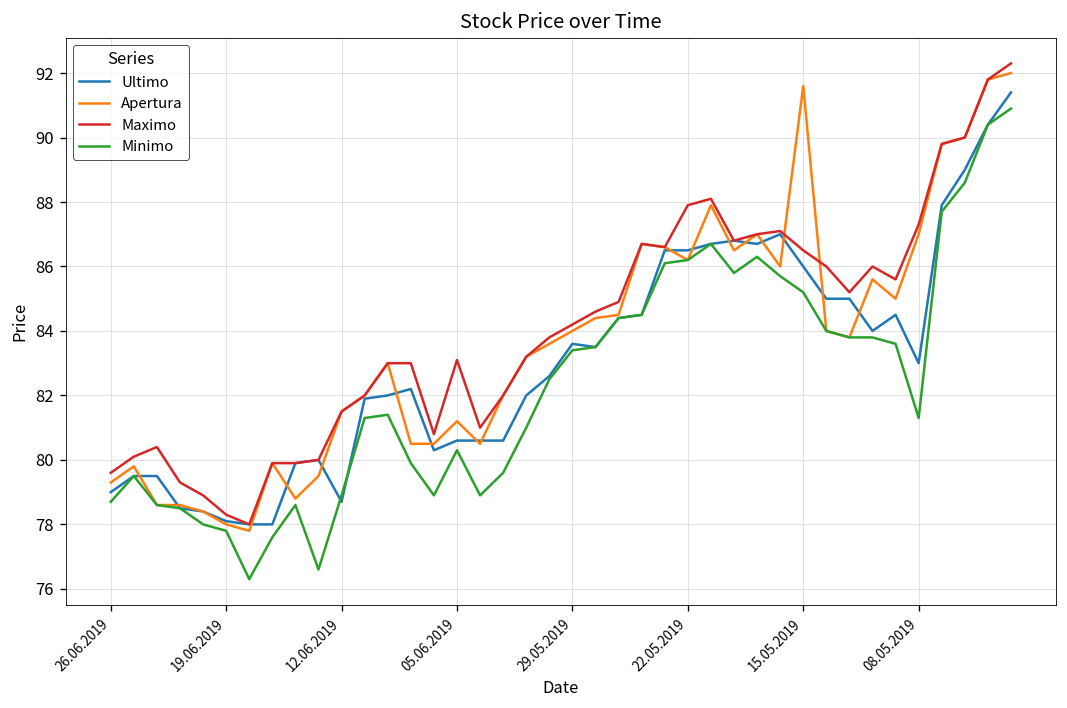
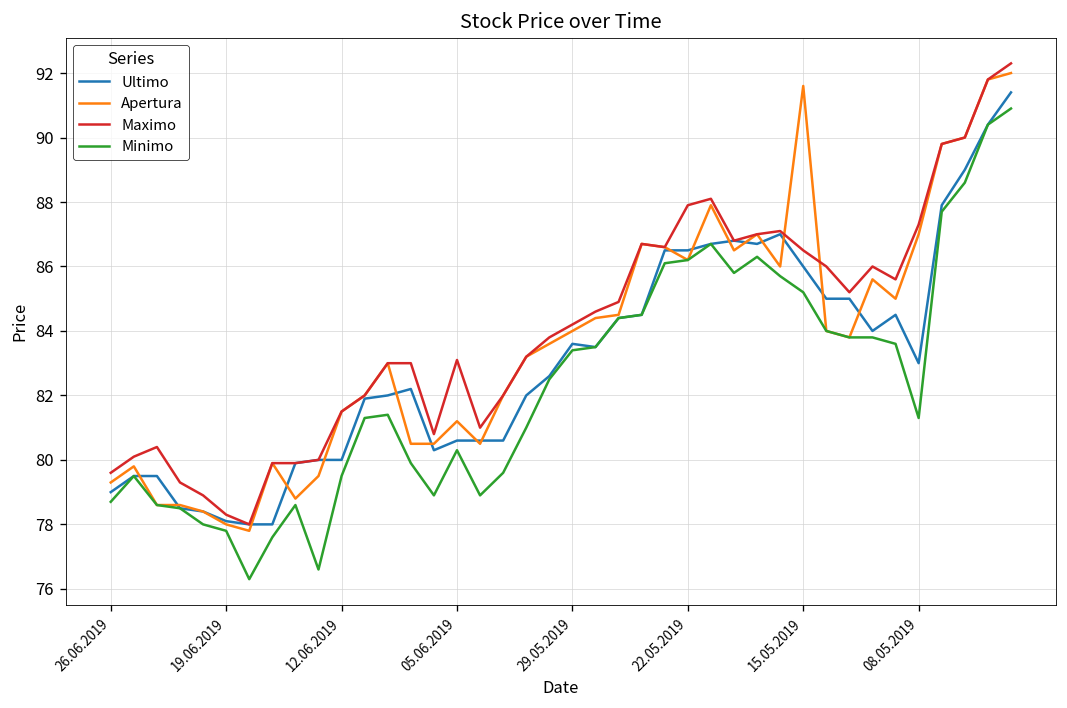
Ultimo, 12.06.2019: 78.7 -> 80.0
Minimo, 12.06.2019: 78.9 -> 79.5
